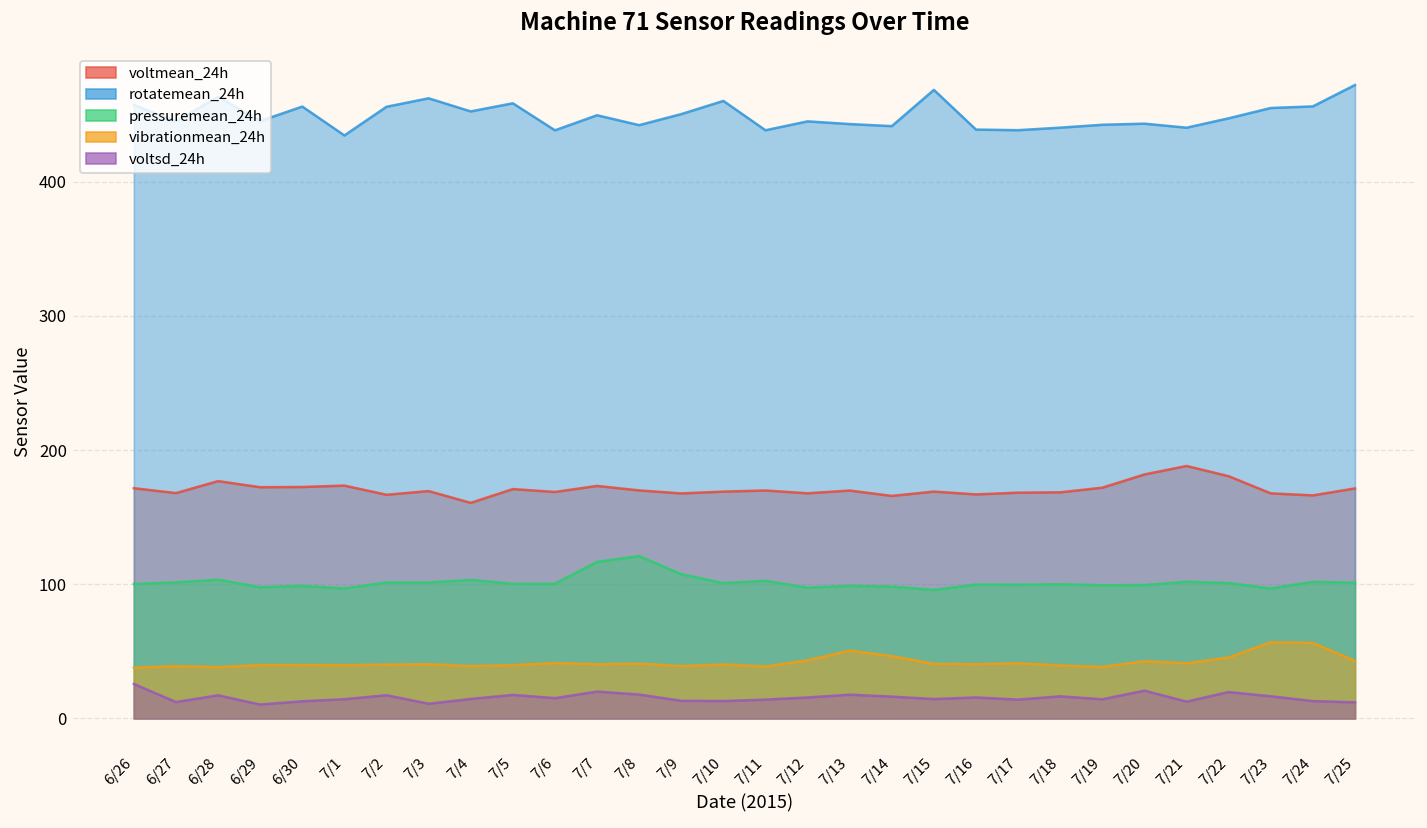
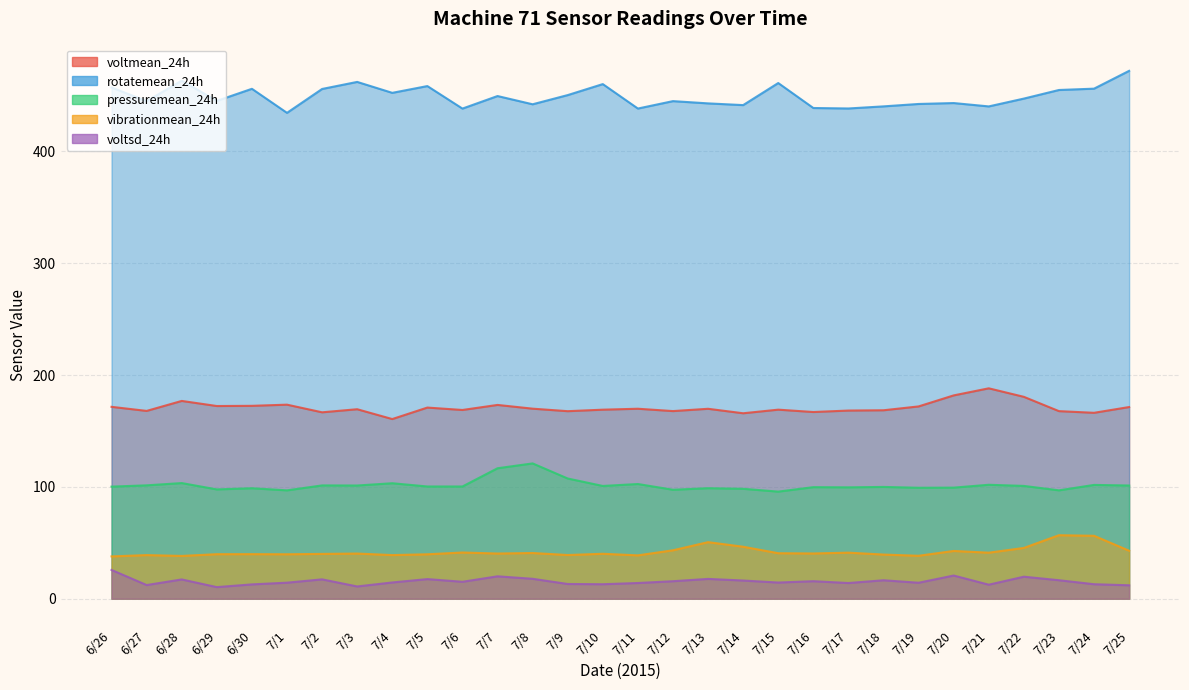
rotatemean_24h, 7/15: 468 -> 461
